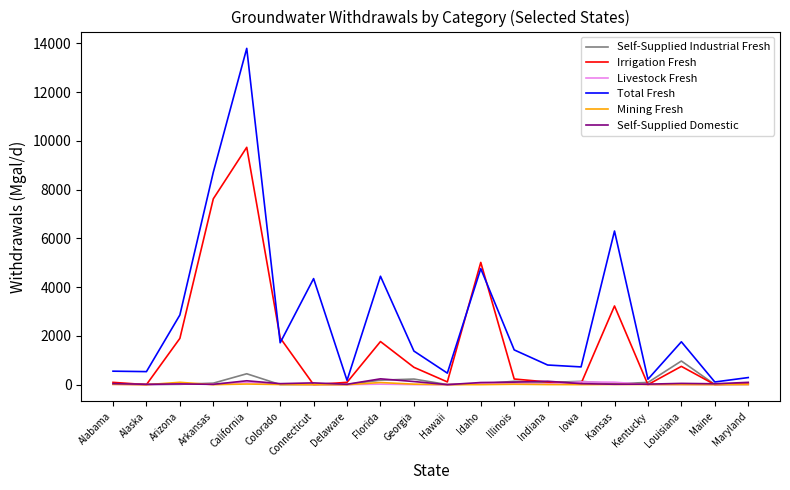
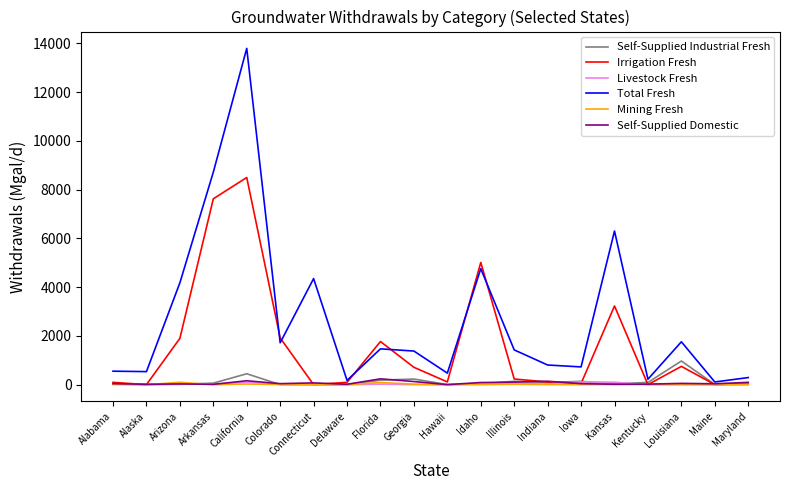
Total Fresh, Arizona: 2900 -> 4200
Irrigation Fresh, California: 9700 -> 8500
Total Fresh, Florida: 4500 -> 1500
